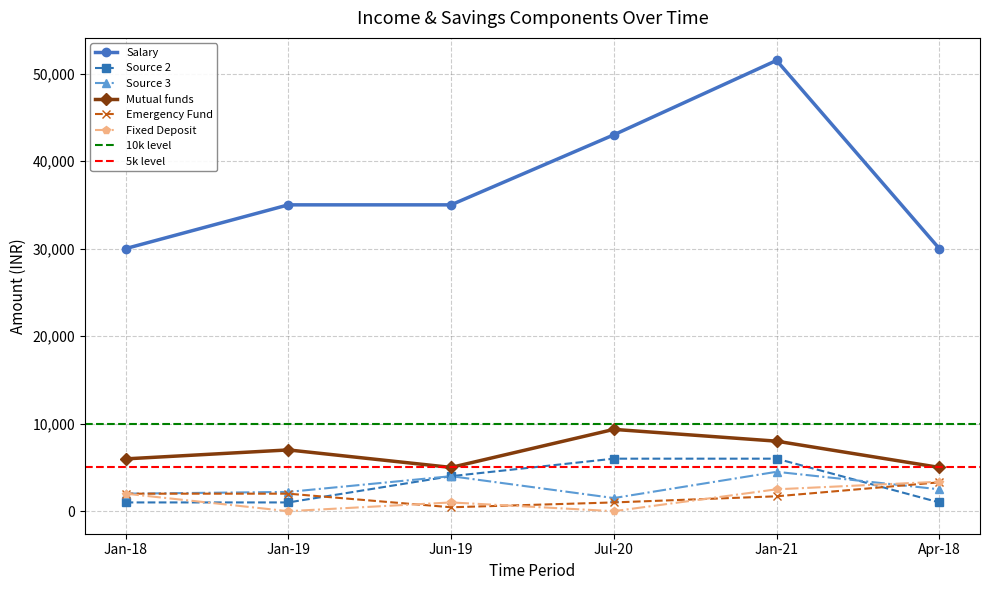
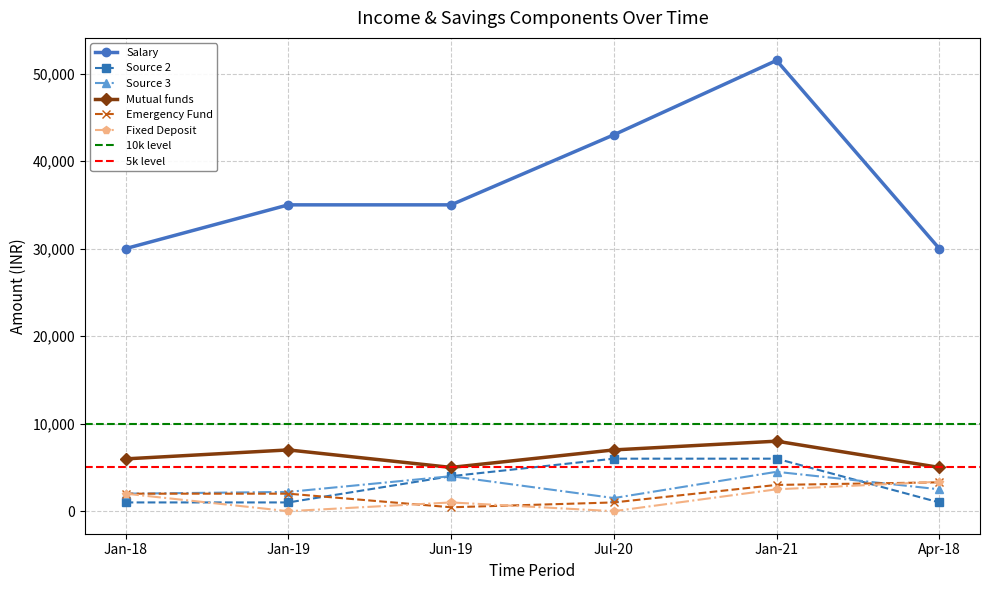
Mutual funds, Jul-20: 9,000 -> 7,000
Emergency Fund, Jan-21: 2,000 -> 3,000
